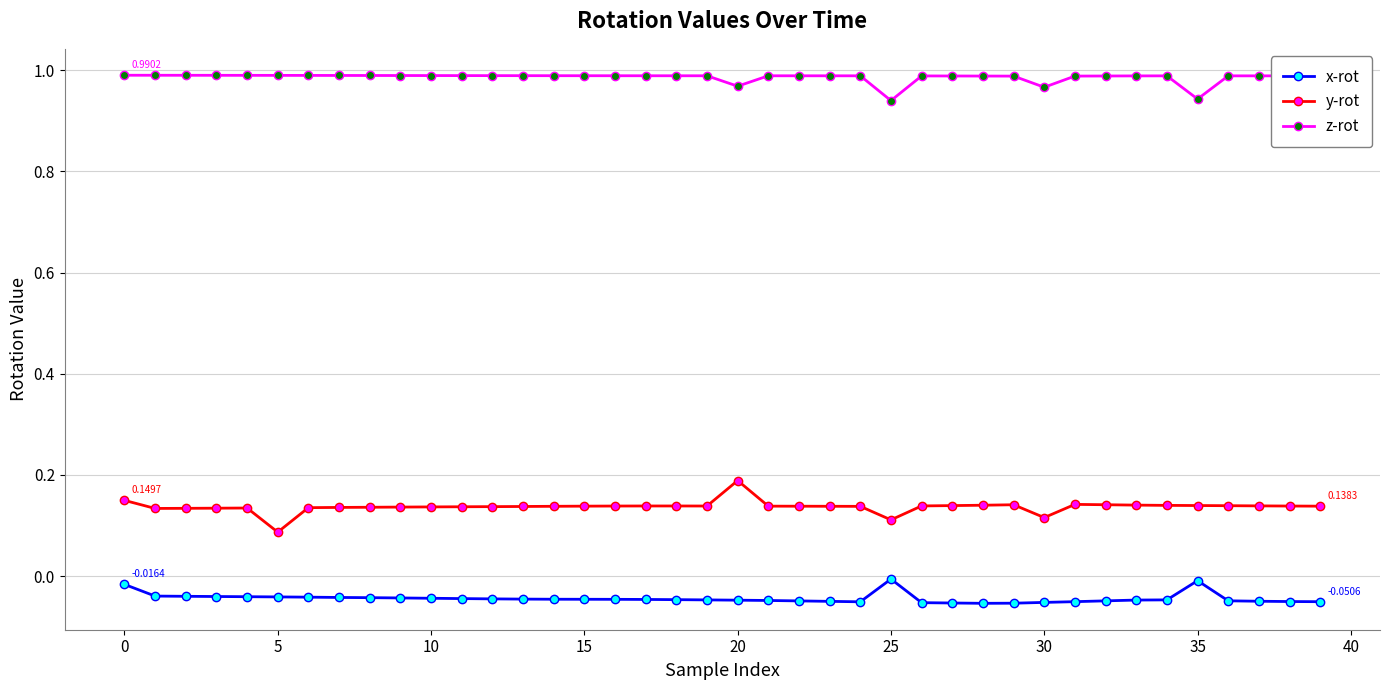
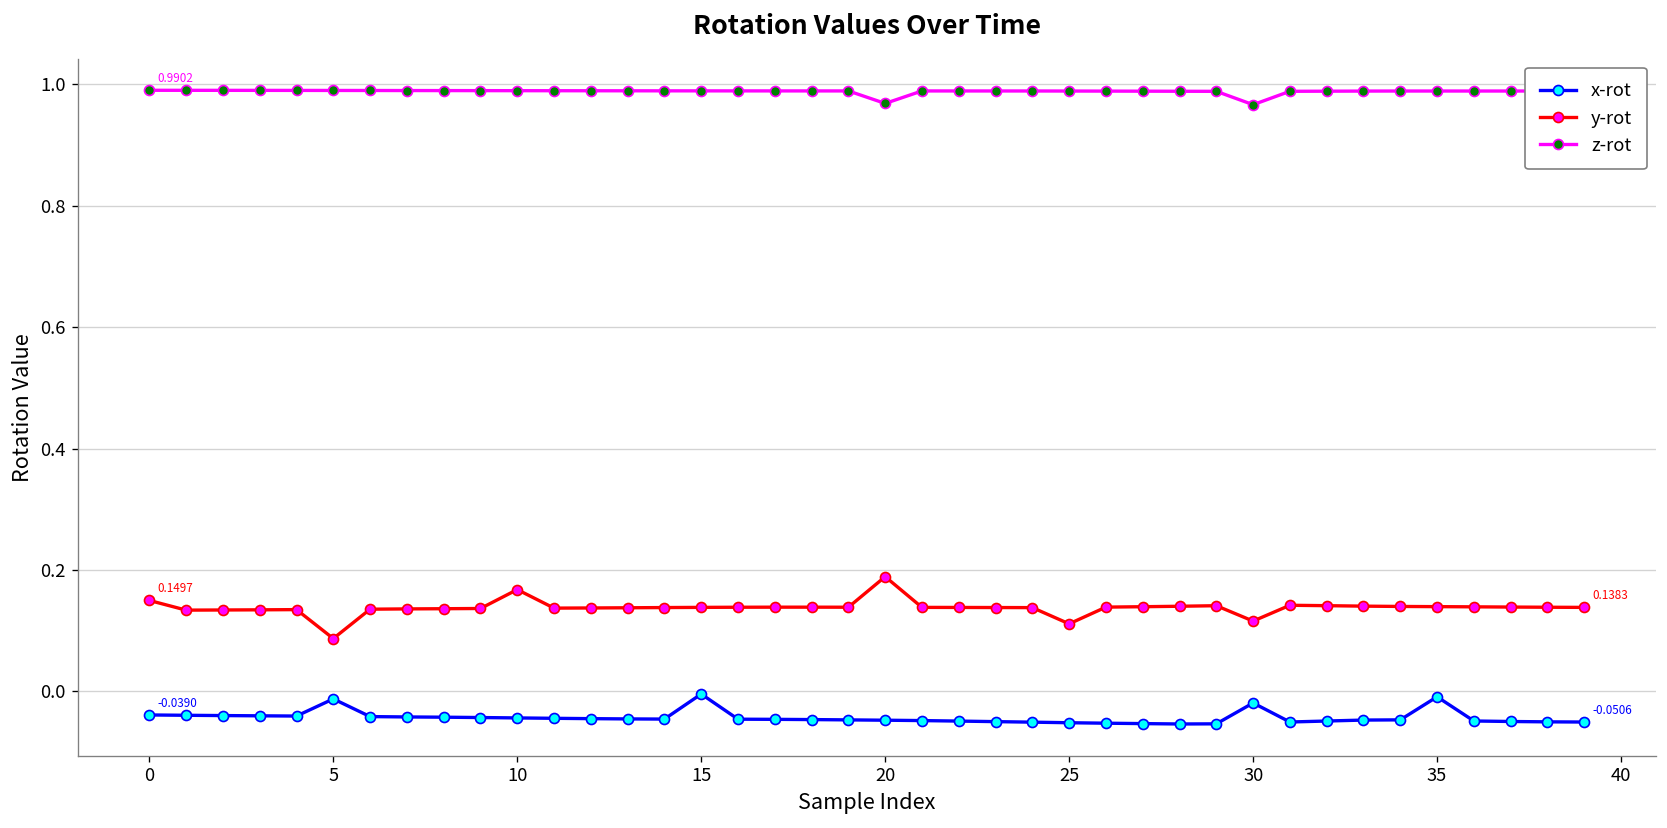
x-rot, 0: -0.0164 -> -0.0390
x-rot, 5: -0.04 -> -0.01
y-rot, 10: 0.14 -> 0.17
x-rot, 15: -0.05 -> 0.00
x-rot, 25: -0.01 -> -0.05
z-rot, 25: 0.94 -> 0.99
x-rot, 30: -0.05 -> -0.02
z-rot, 35: 0.94 -> 0.99
